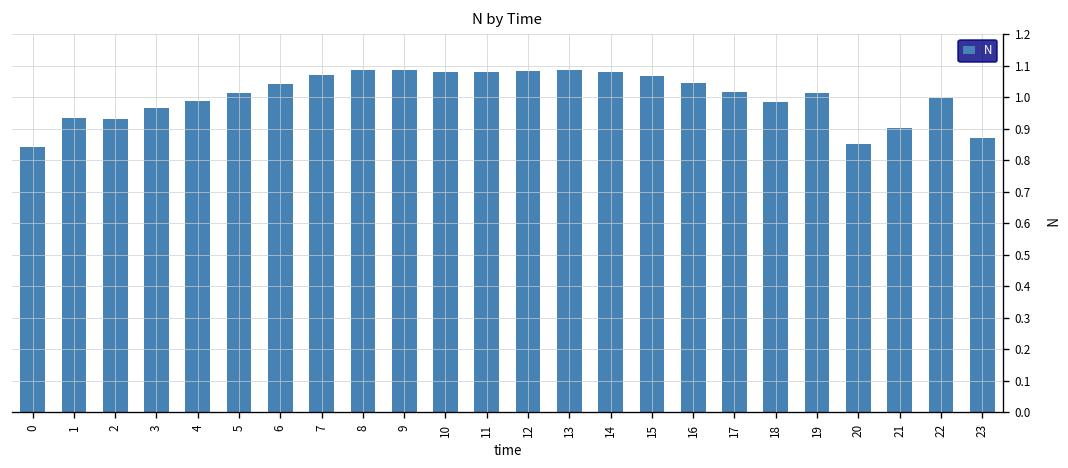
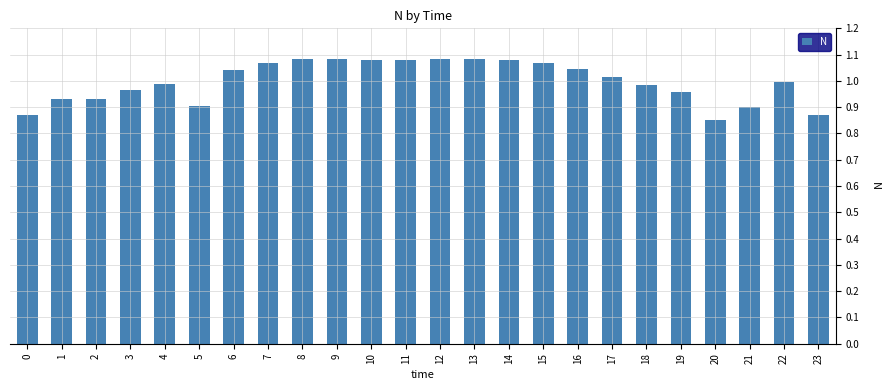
0: 0.84 -> 0.87
5: 1.01 -> 0.90
19: 1.01 -> 0.96
